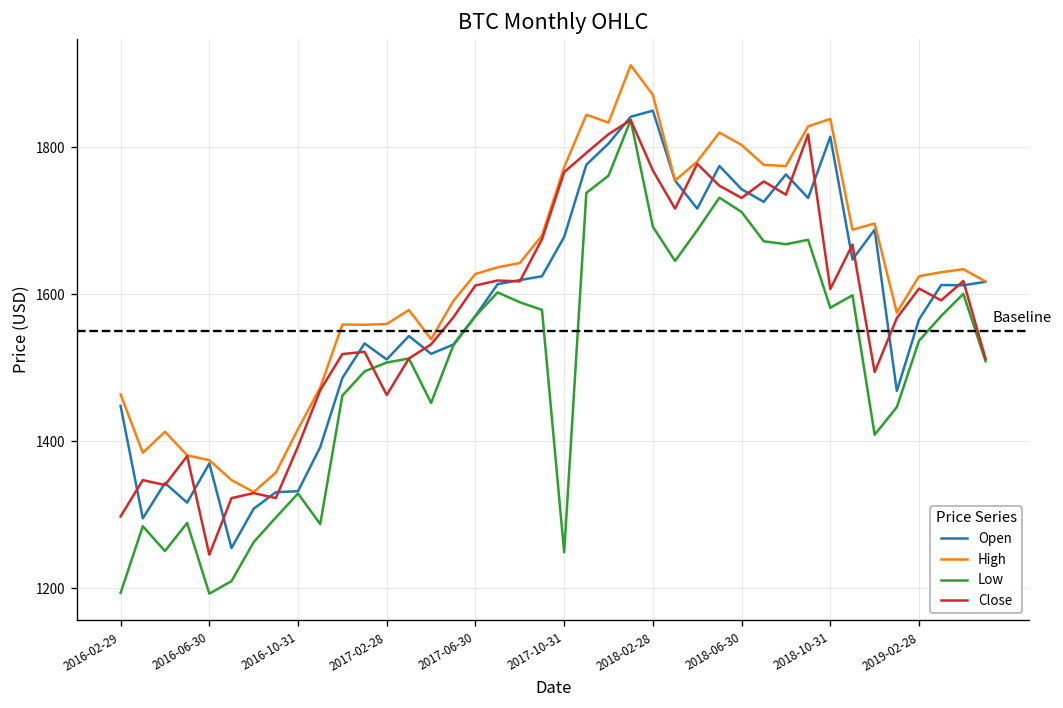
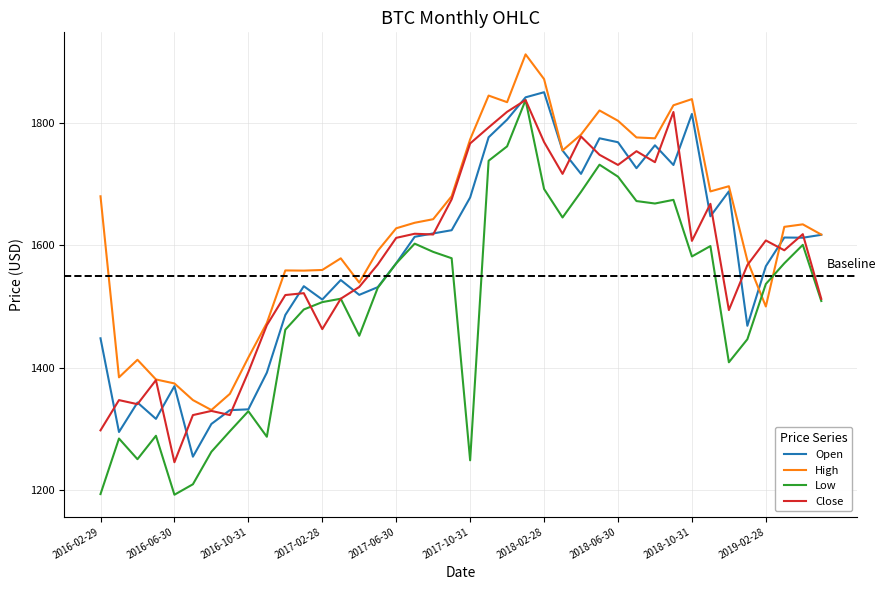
High, 2016-02-29: 1460 -> 1680
Open, 2018-06-30: 1740 -> 1770
High, 2019-02-28: 1620 -> 1500
